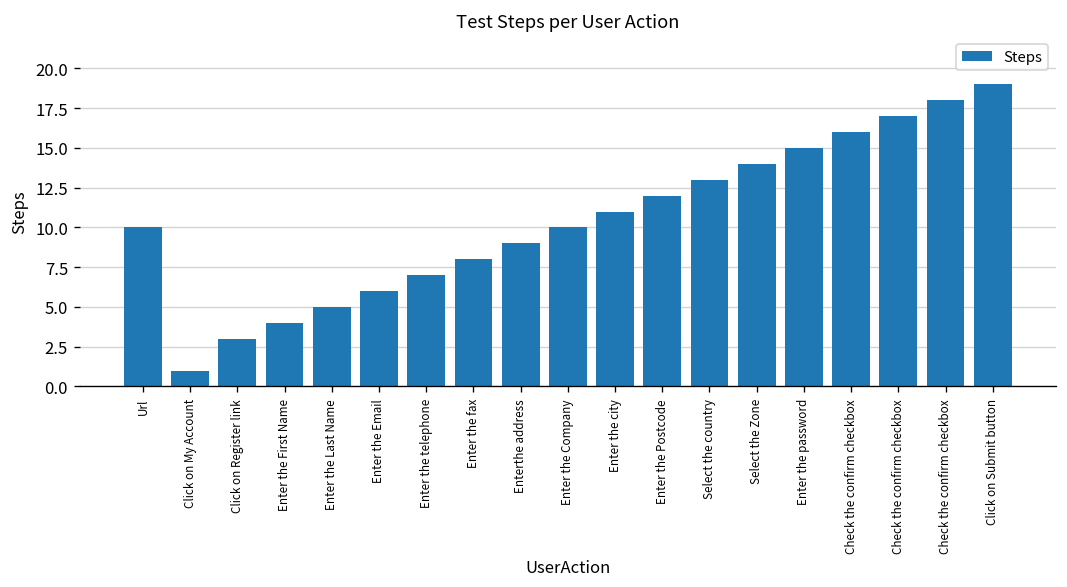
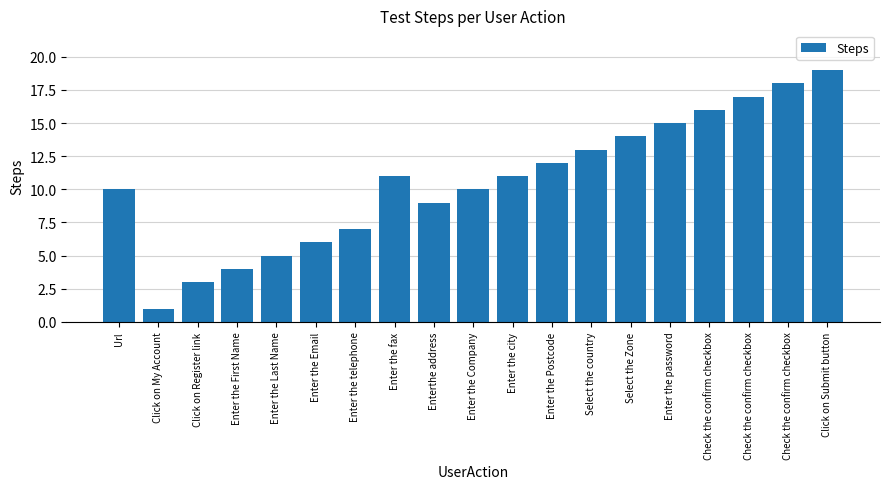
Enter the fax: 8 -> 11
